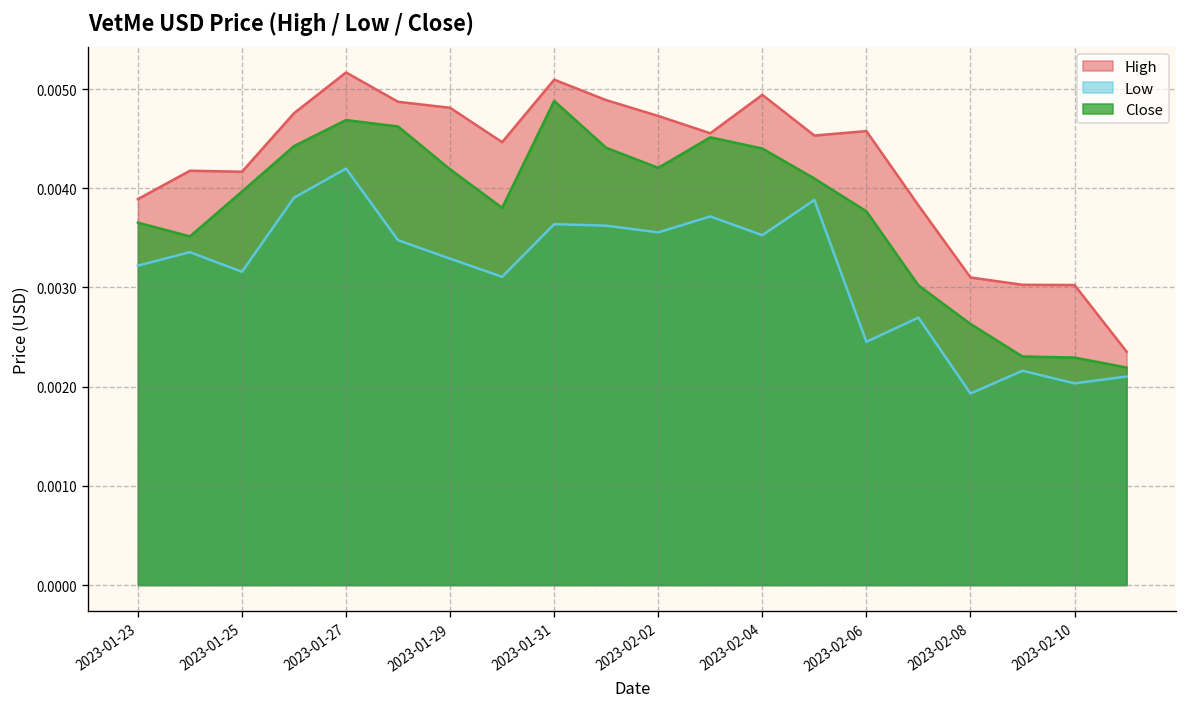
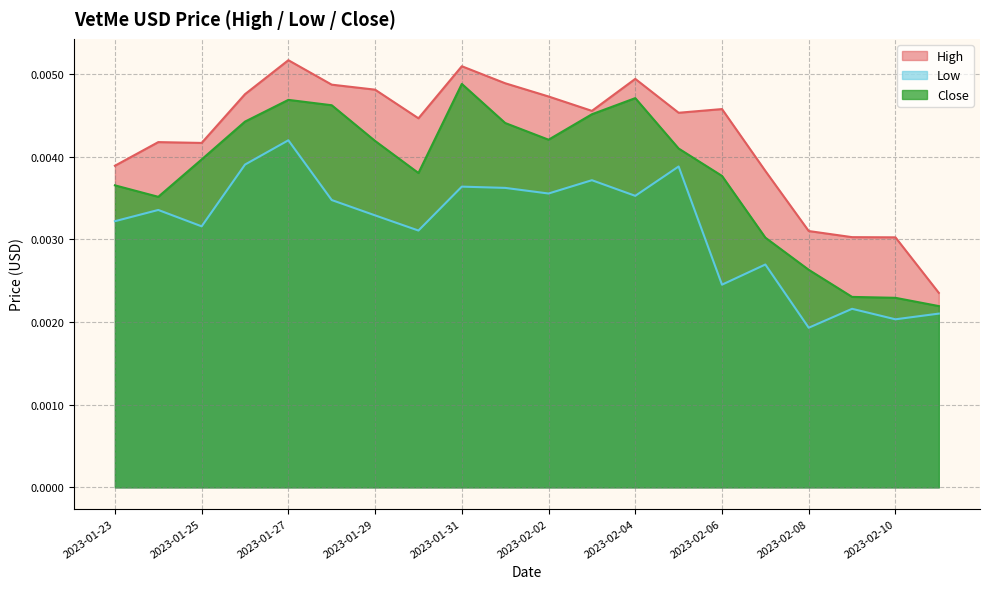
Close, 2023-02-04: 0.0044 -> 0.0047
